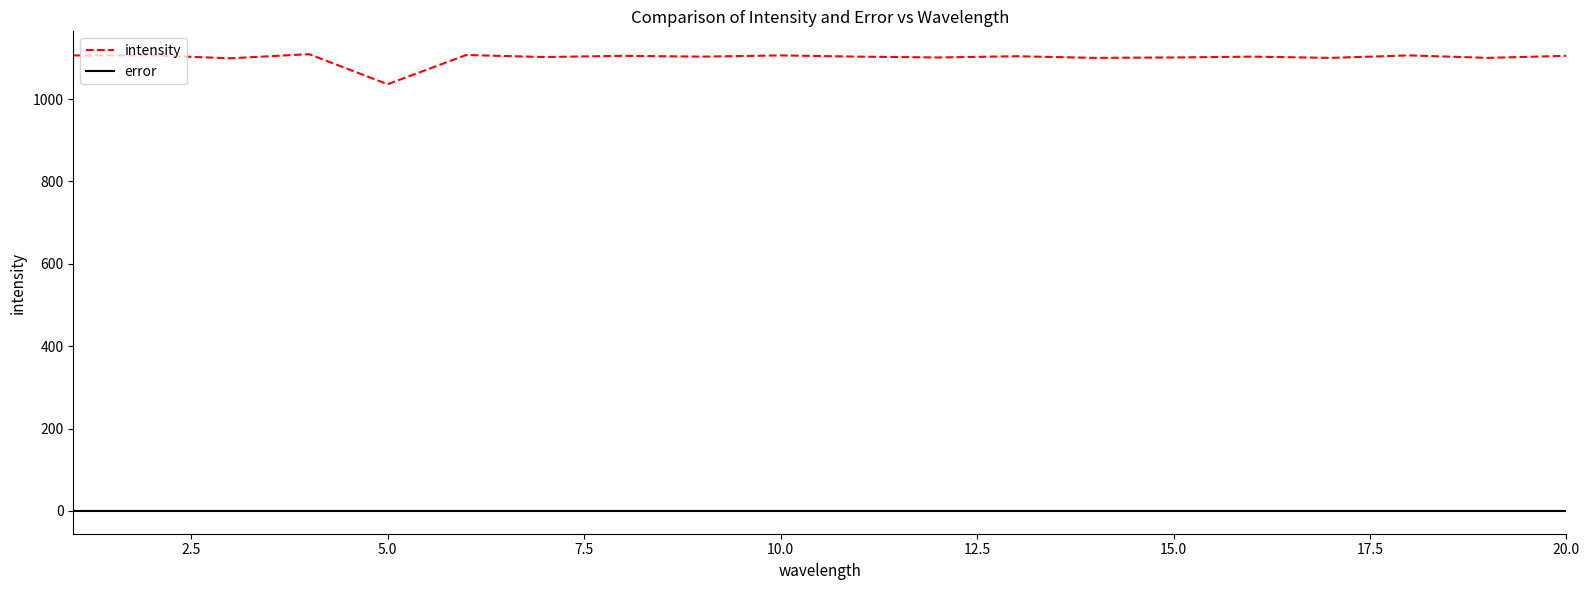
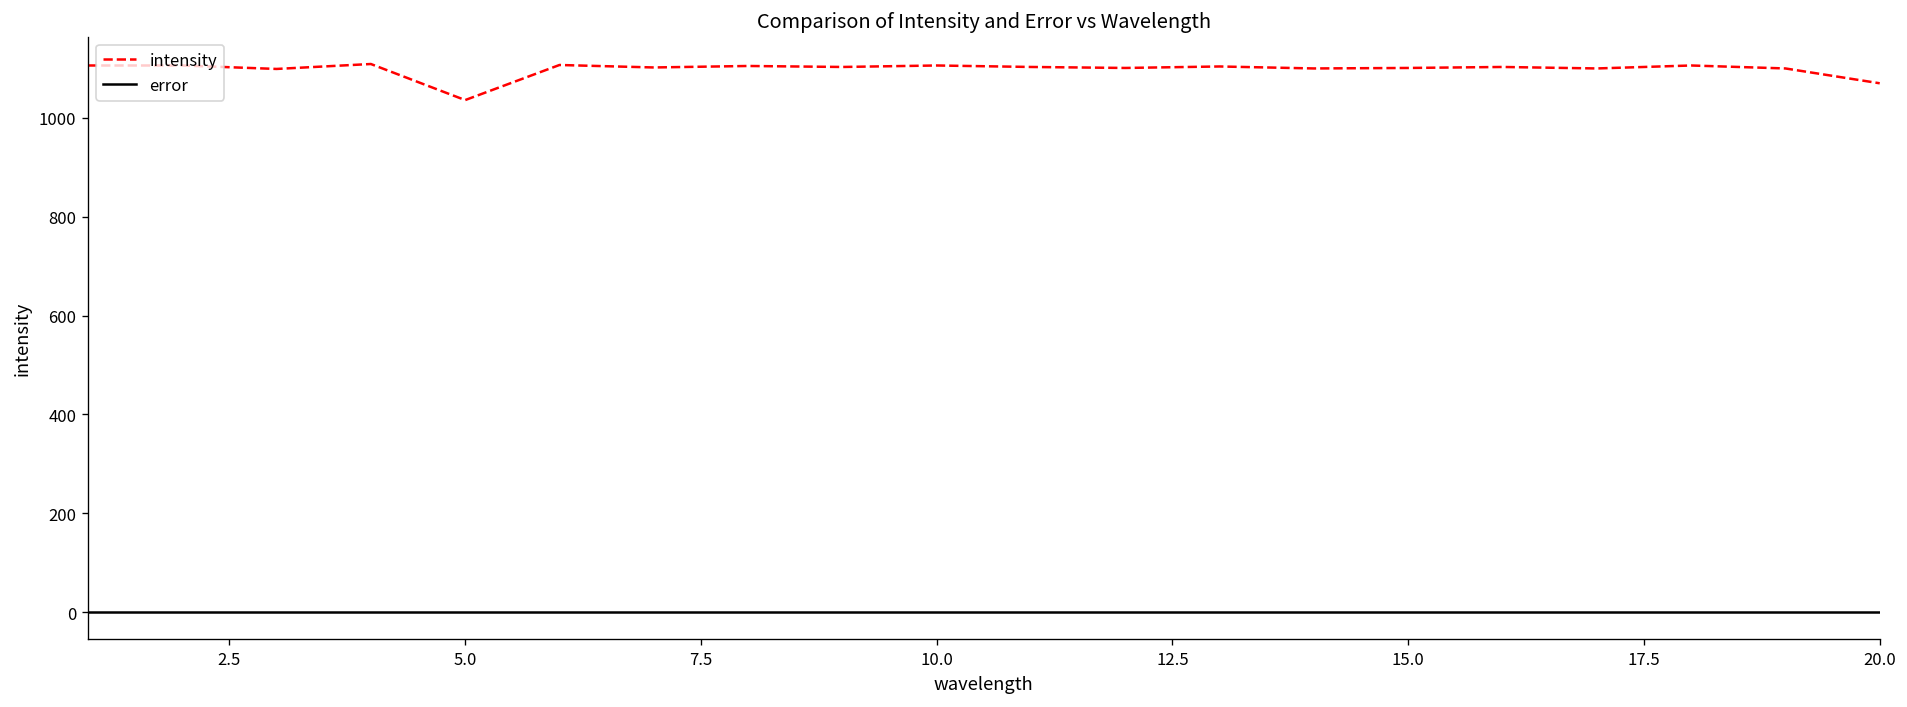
intensity, 20.0: 1110 -> 1070
